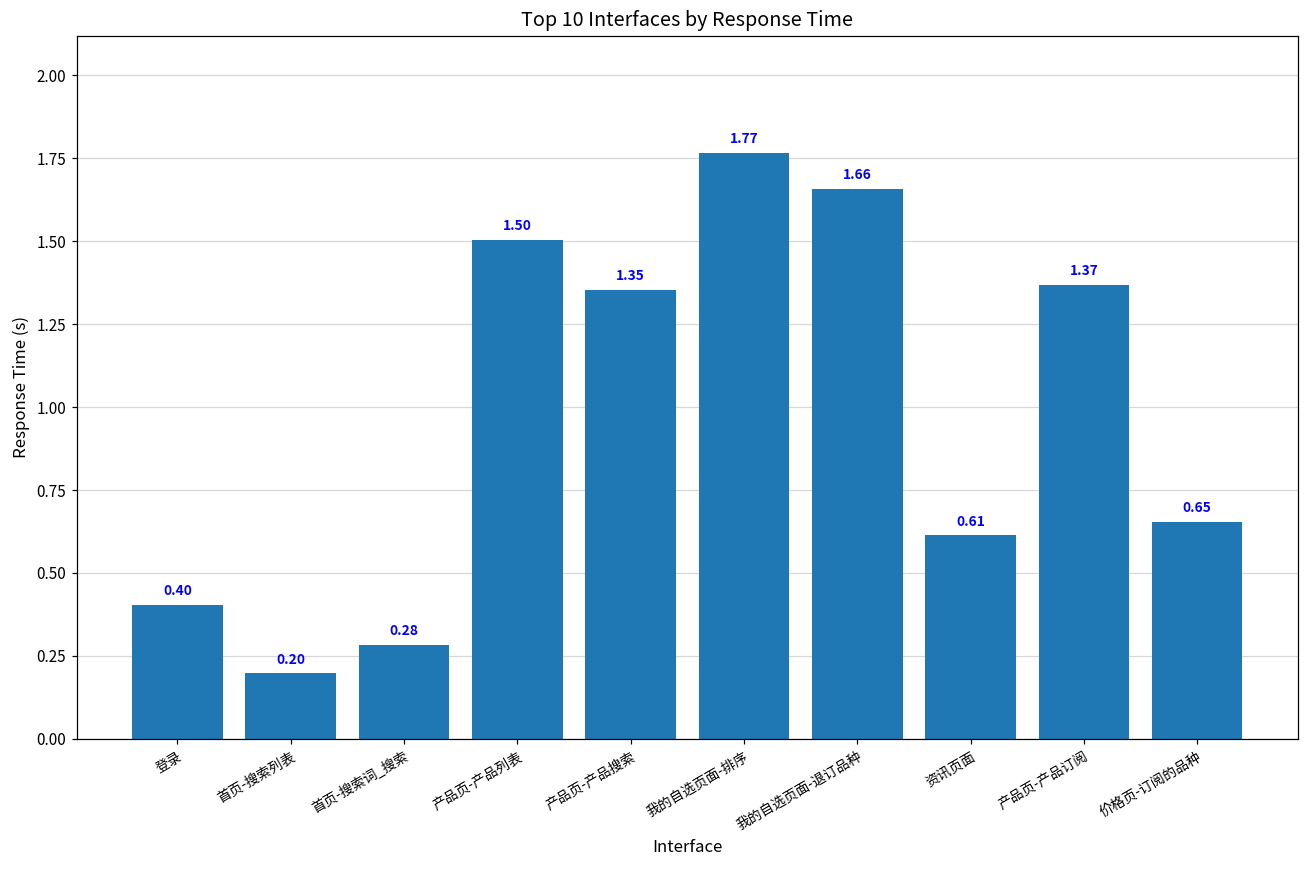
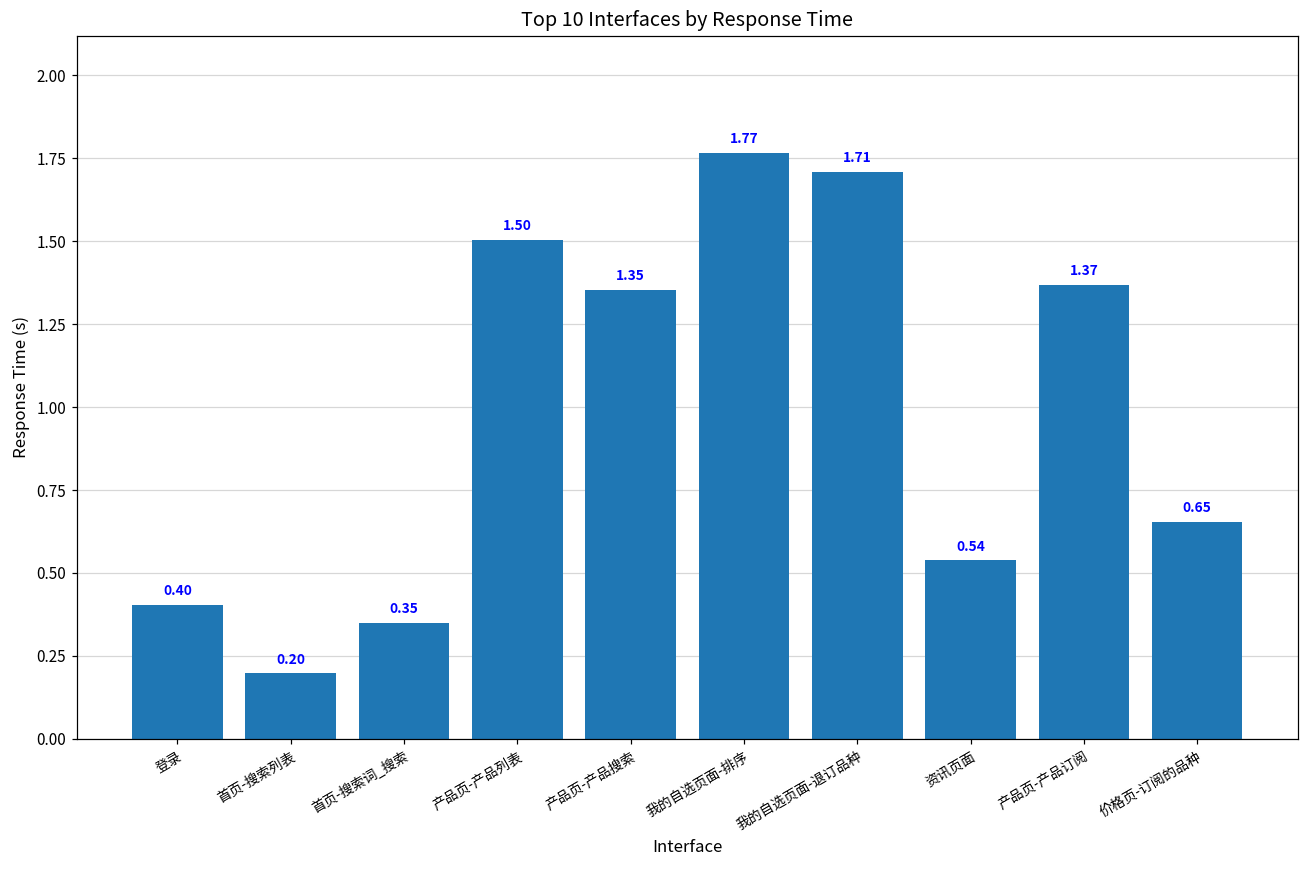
首页-搜索词_搜索: 0.28 -> 0.35
我的自选页面-退订品种: 1.66 -> 1.71
资讯页面: 0.61 -> 0.54
